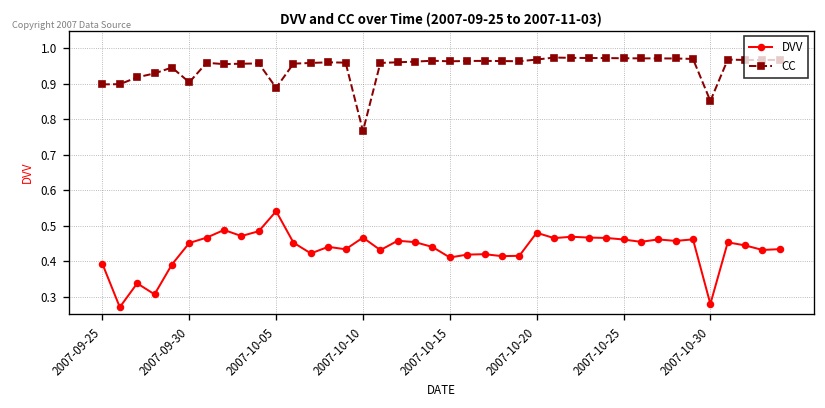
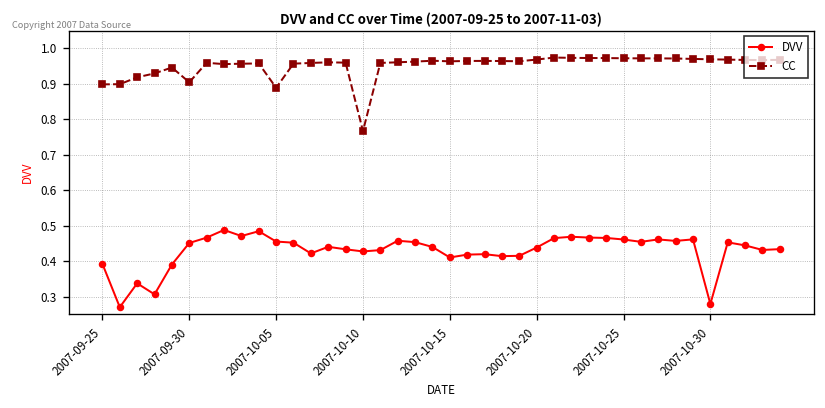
DVV, 2007-10-05: 0.54 -> 0.46
DVV, 2007-10-10: 0.47 -> 0.43
DVV, 2007-10-20: 0.48 -> 0.44
CC, 2007-10-30: 0.85 -> 0.97
